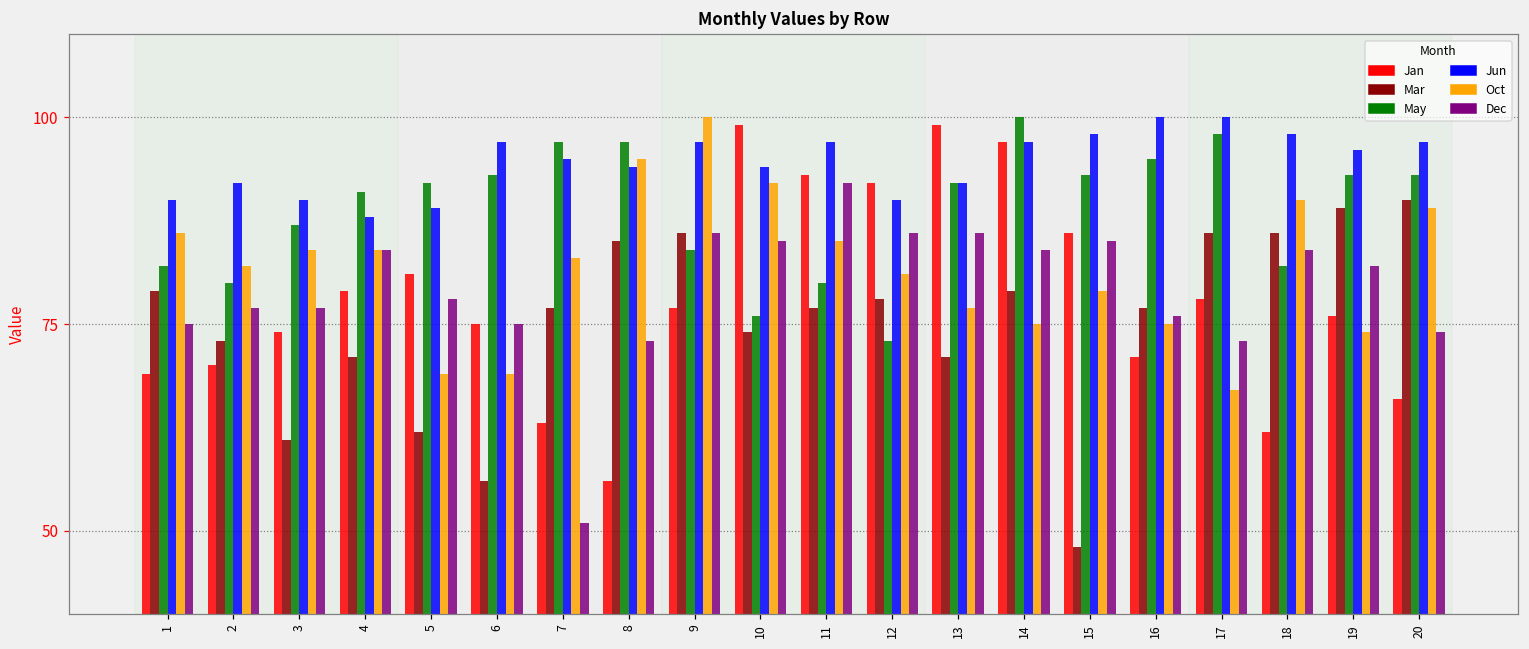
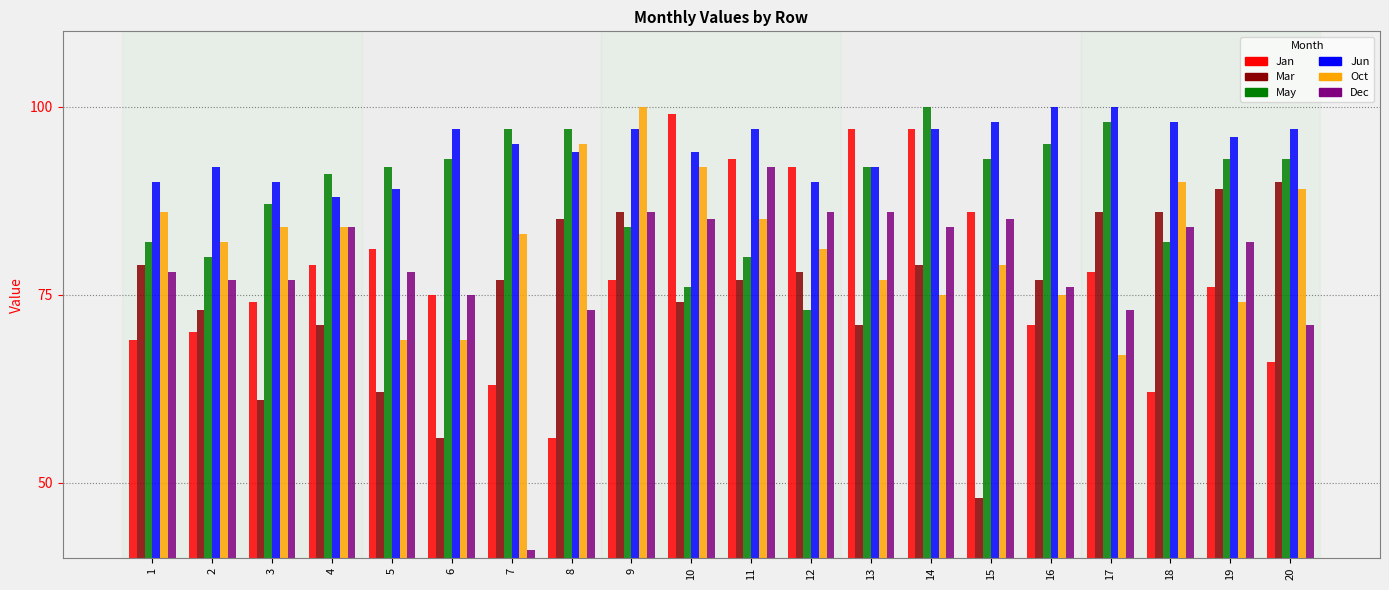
Dec, 1: 75 -> 78
Dec, 7: 51 -> 41
Jan, 13: 99 -> 97
Dec, 20: 74 -> 71
